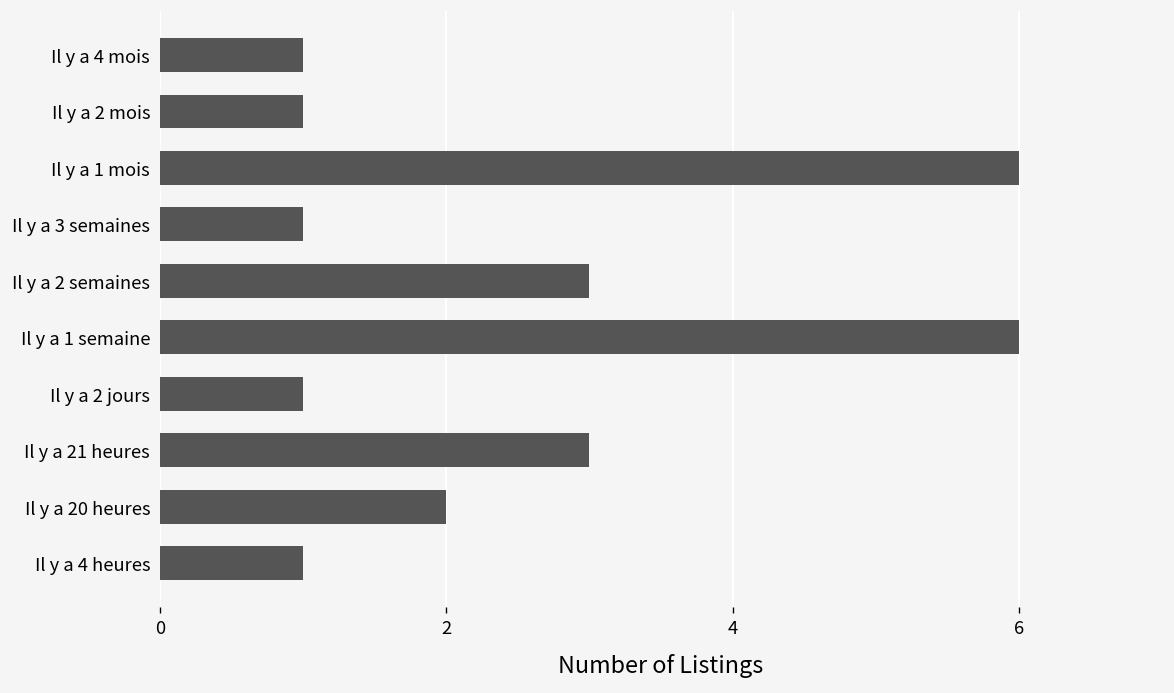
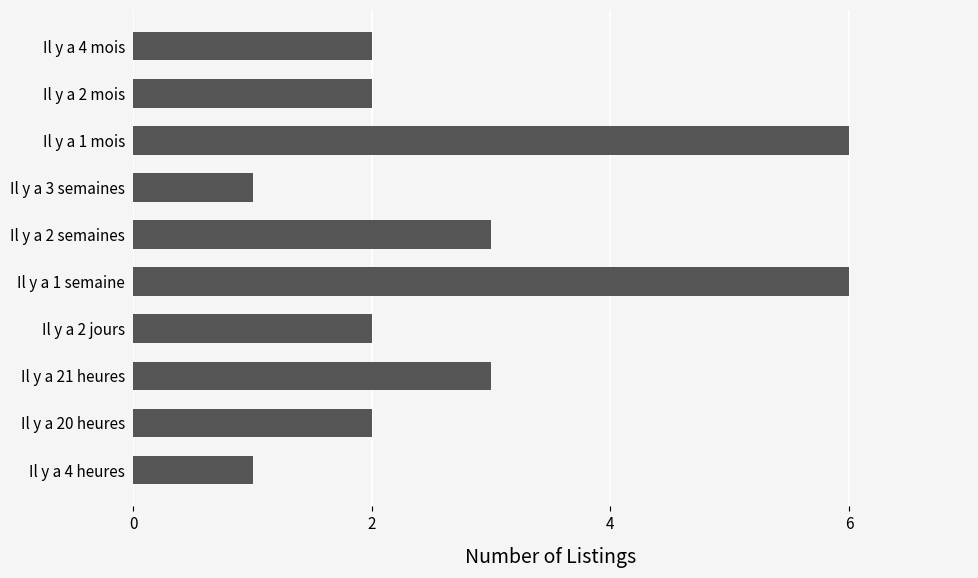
Il y a 4 mois: 1 -> 2
Il y a 2 mois: 1 -> 2
Il y a 2 jours: 1 -> 2
